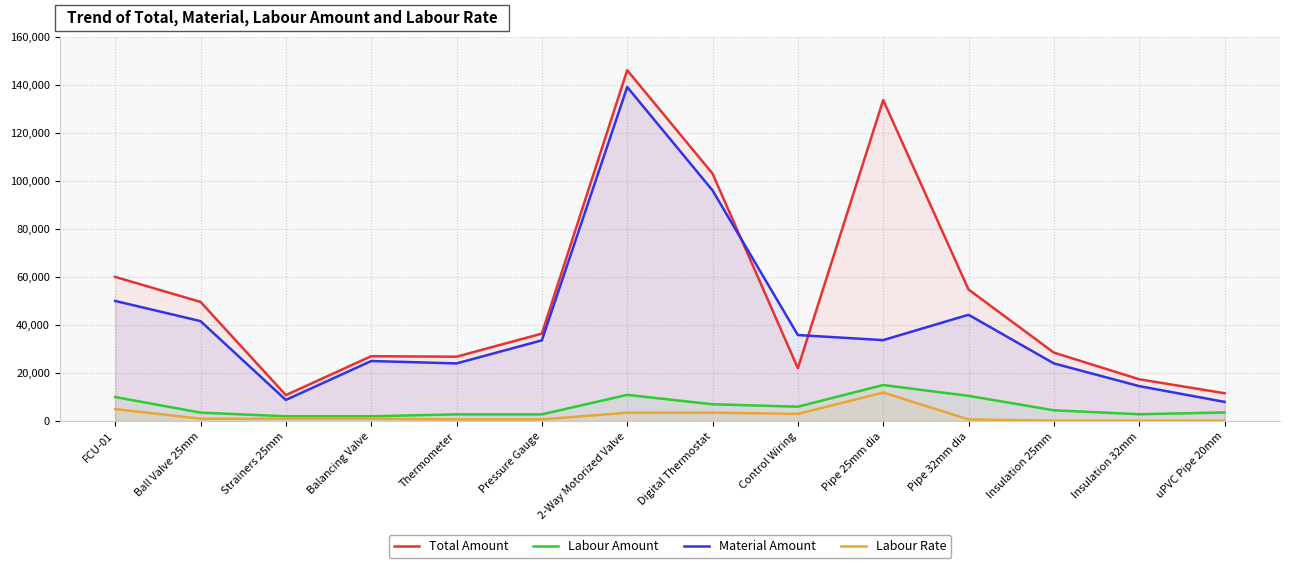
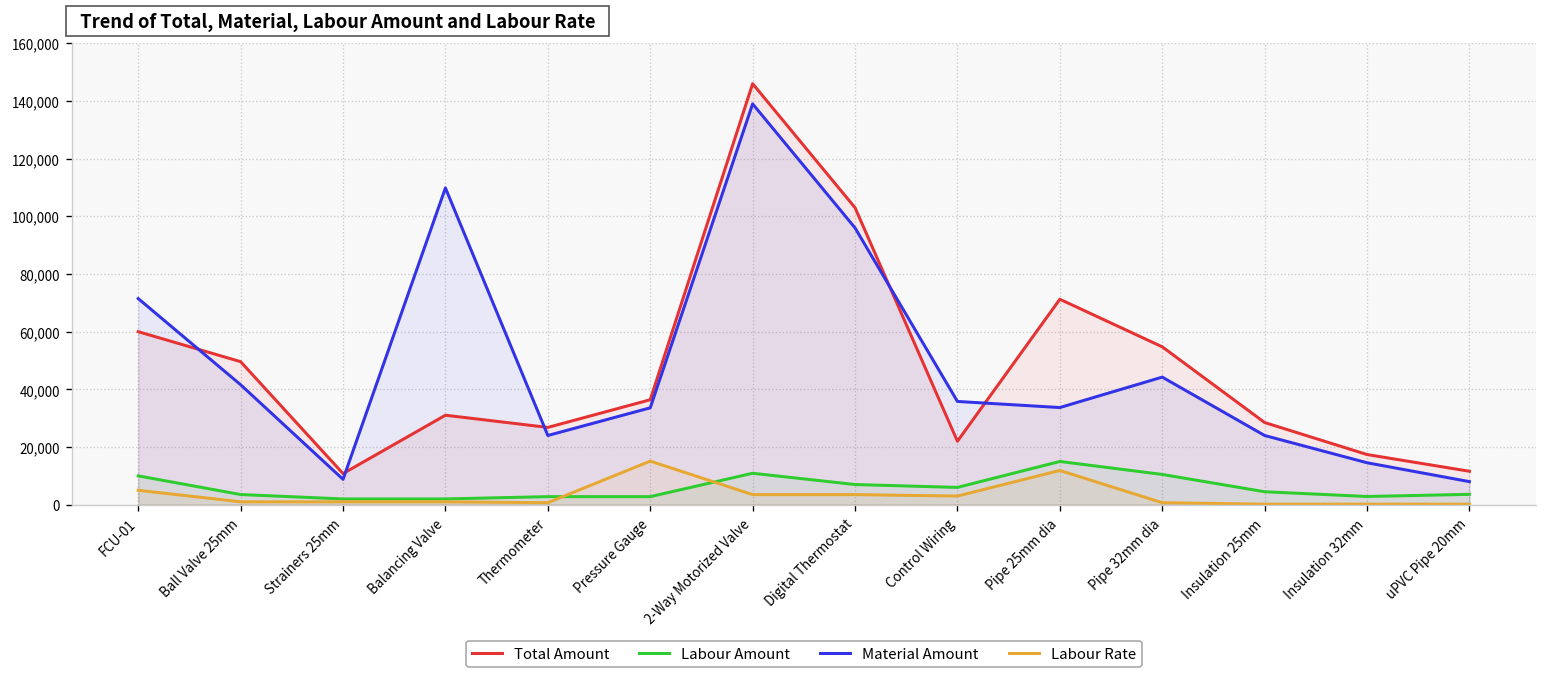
Material Amount, FCU-01: 50,000 -> 71,000
Total Amount, Balancing Valve: 27,000 -> 31,000
Material Amount, Balancing Valve: 25,000 -> 110,000
Labour Rate, Pressure Gauge: 1,000 -> 15,000
Total Amount, Pipe 25mm dia: 134,000 -> 71,000
